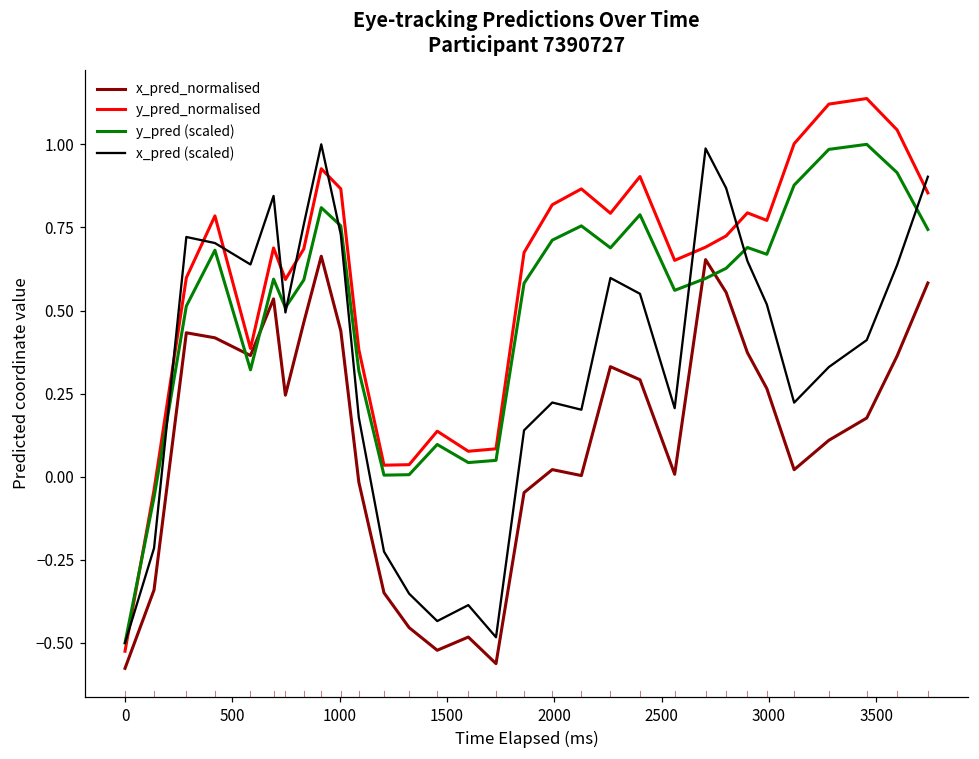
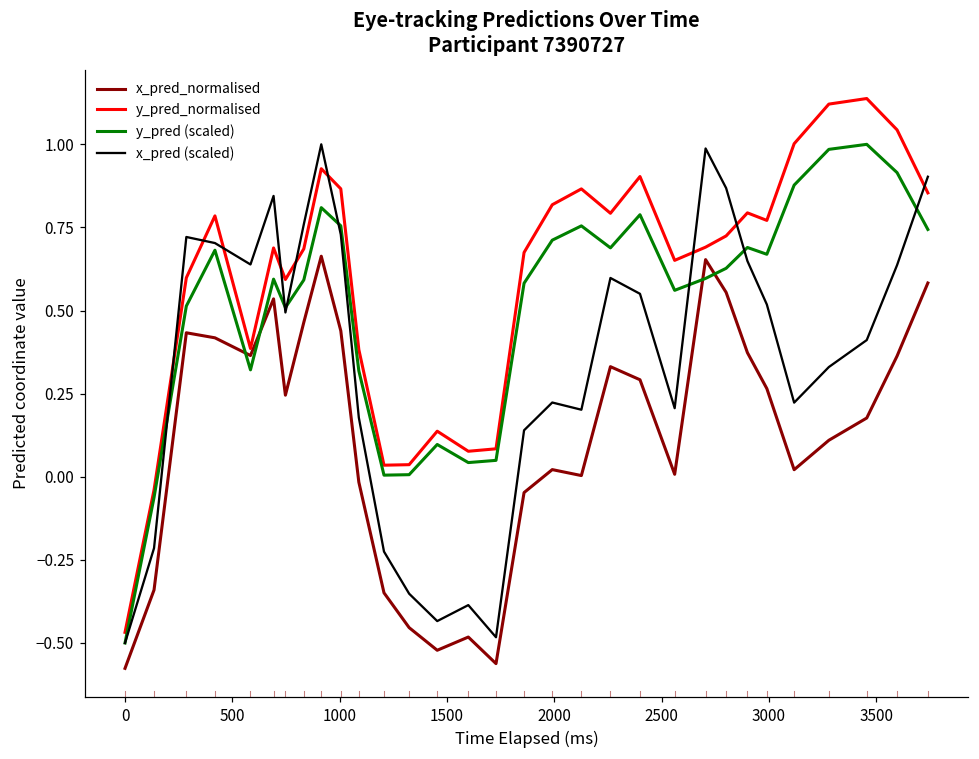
y_pred_normalised, 0: -0.52 -> -0.47
